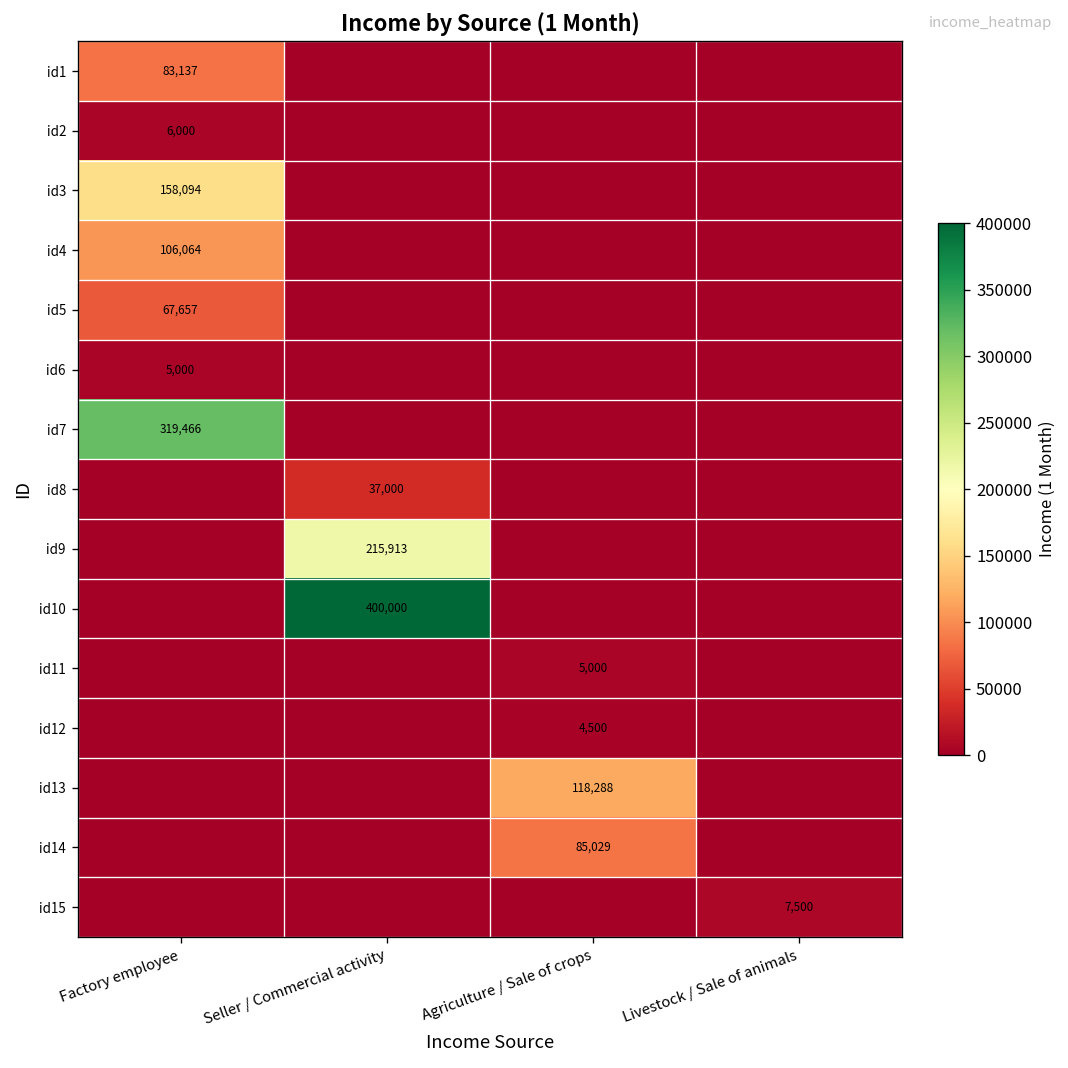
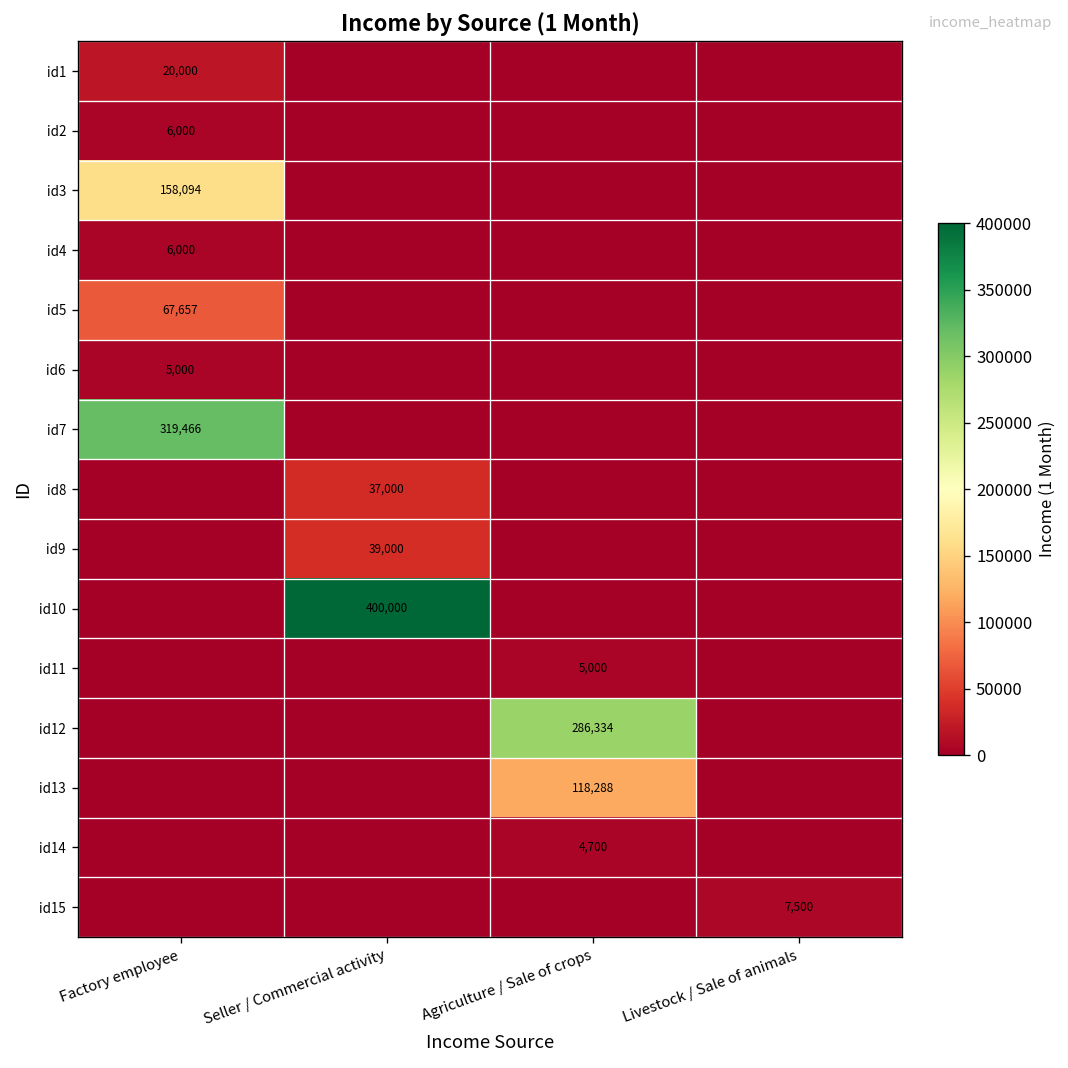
id1, Factory employee: 83,137 -> 20,000
id4, Factory employee: 106,064 -> 6,000
id9, Seller / Commercial activity: 215,913 -> 39,000
id12, Agriculture / Sale of crops: 4,500 -> 286,334
id14, Agriculture / Sale of crops: 85,029 -> 4,700
